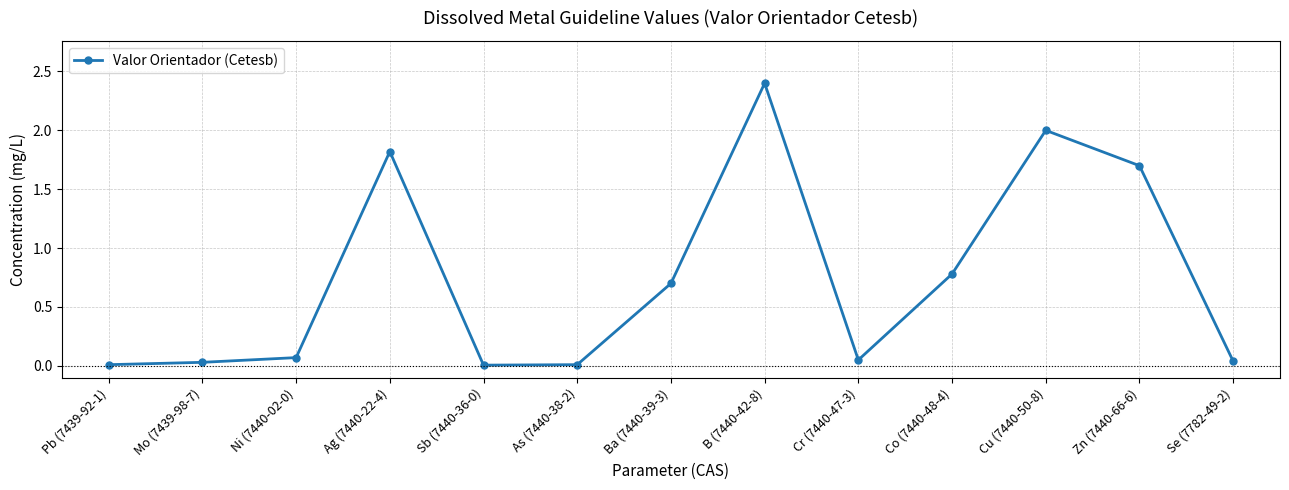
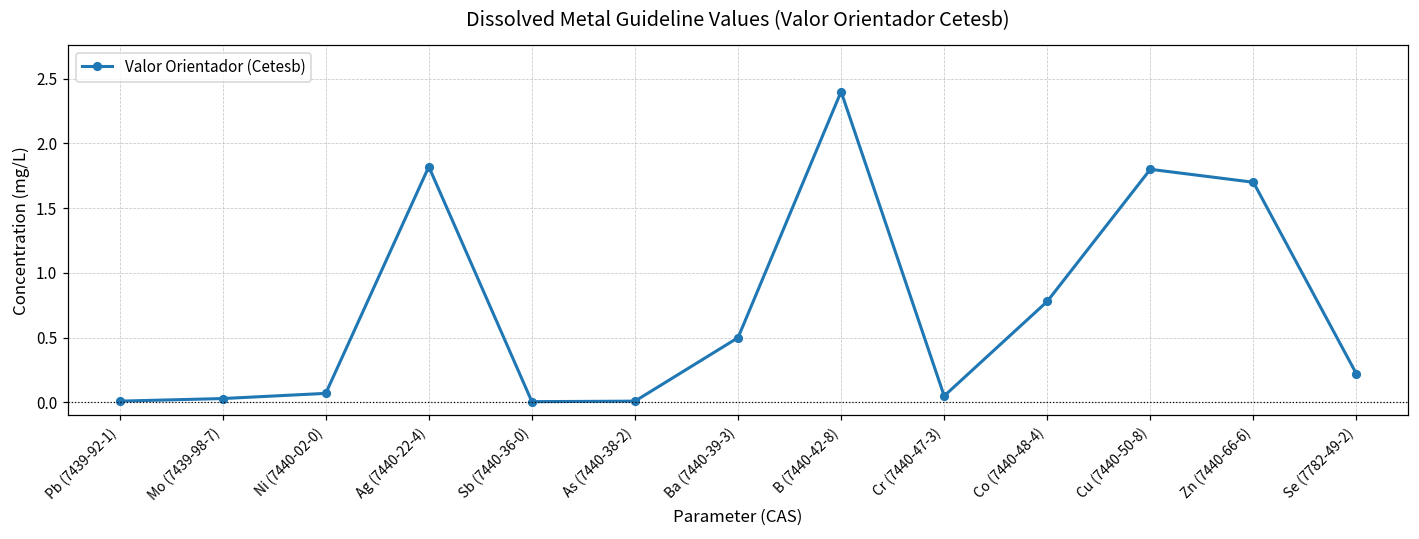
Ba (7440-39-3): 0.7 -> 0.5
Cu (7440-50-8): 2.0 -> 1.8
Se (7782-49-2): 0.04 -> 0.22
